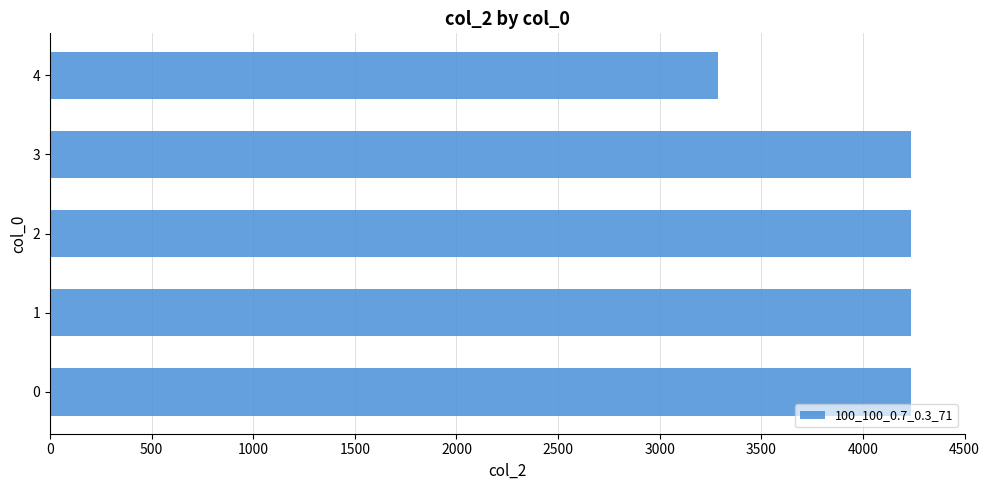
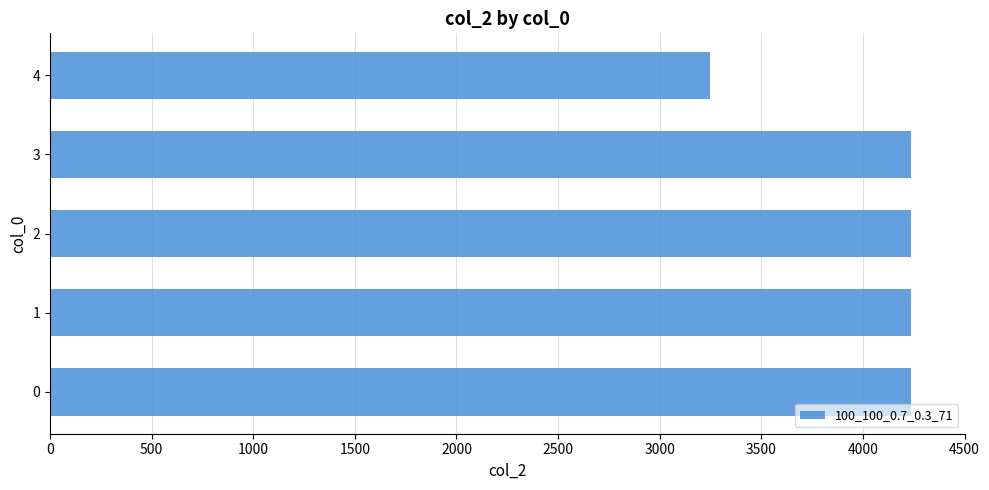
4: 3290 -> 3250
